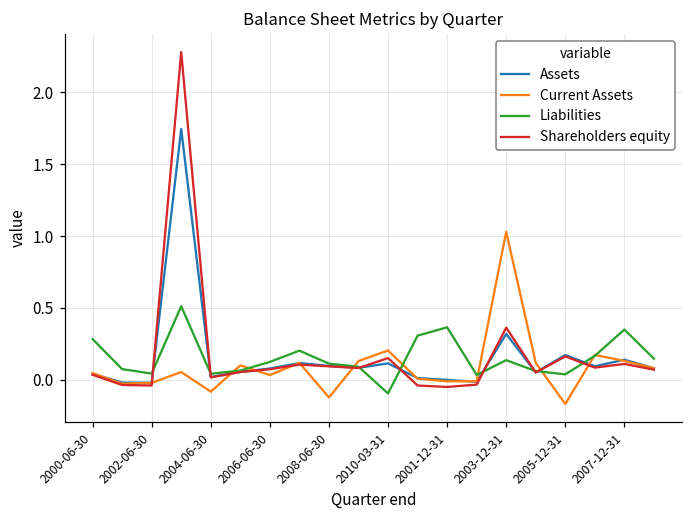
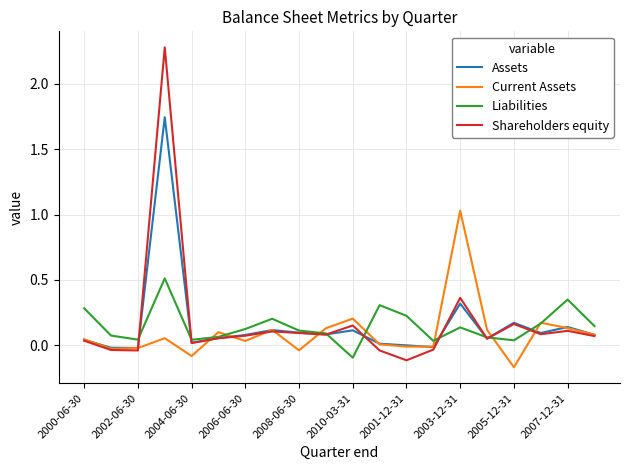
Current Assets, 2008-06-30: -0.12 -> -0.04
Liabilities, 2001-12-31: 0.37 -> 0.23
Shareholders equity, 2001-12-31: -0.05 -> -0.11
